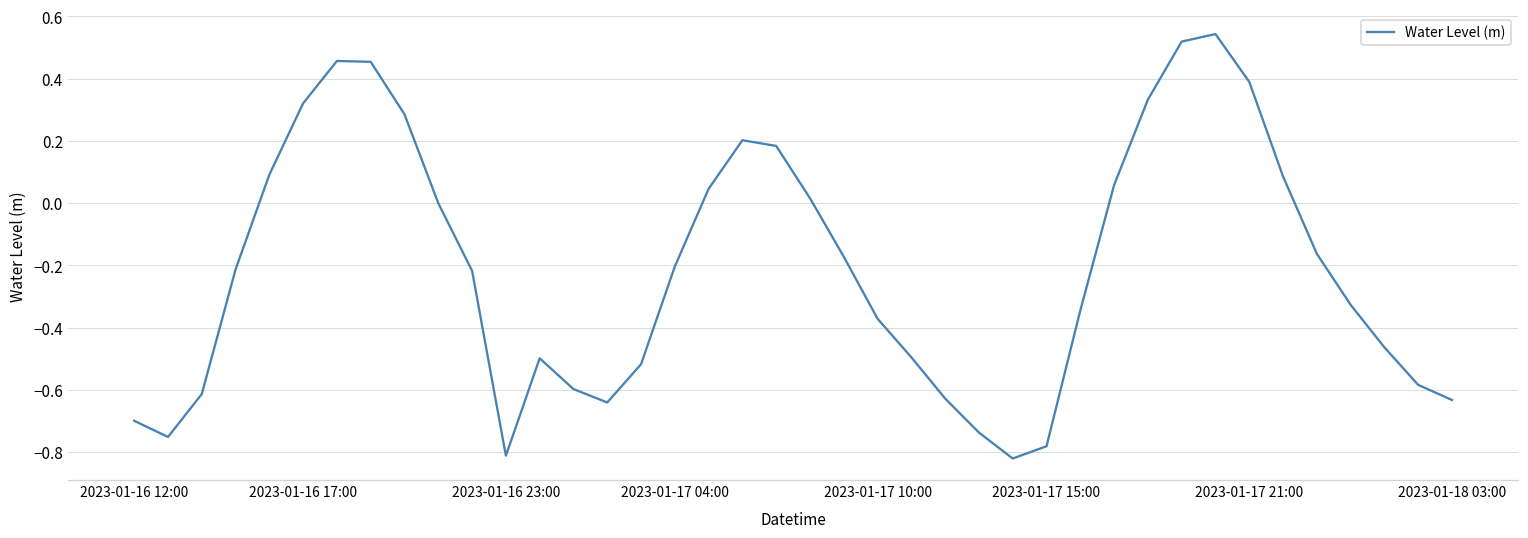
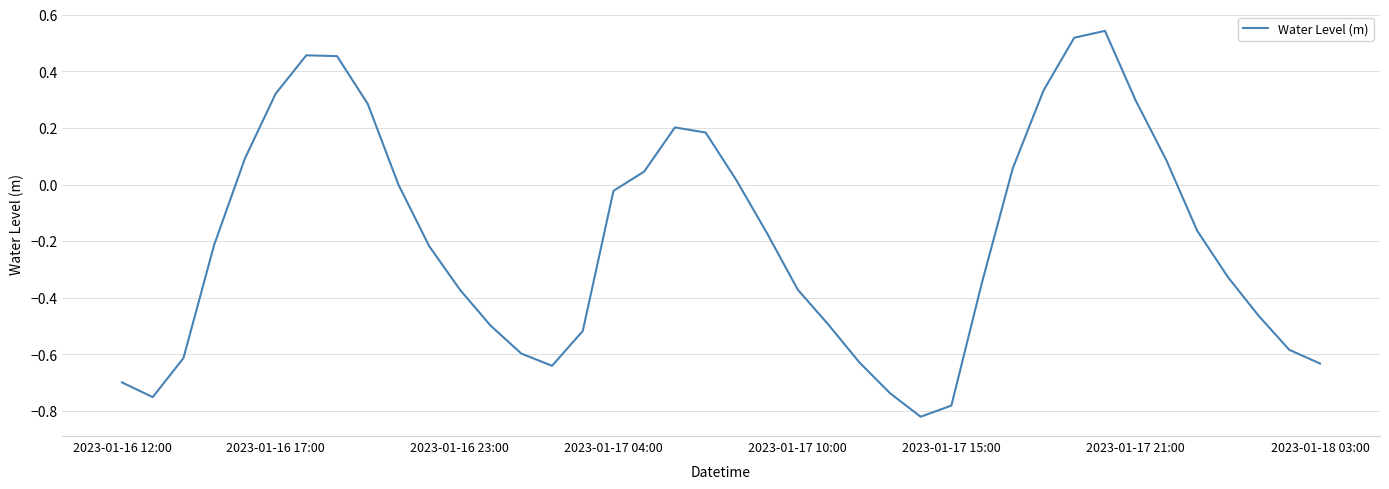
2023-01-16 23:00: -0.81 -> -0.37
2023-01-17 04:00: -0.20 -> -0.02
2023-01-17 21:00: 0.39 -> 0.30
